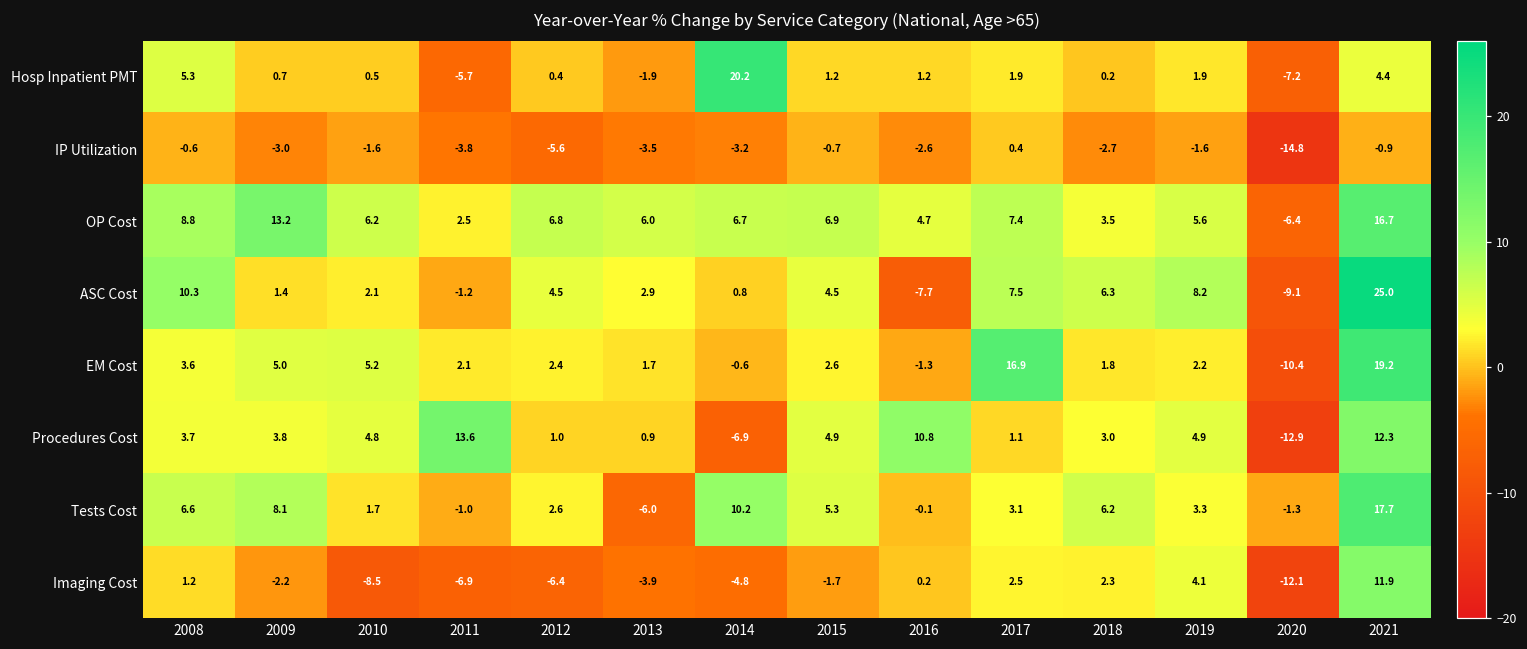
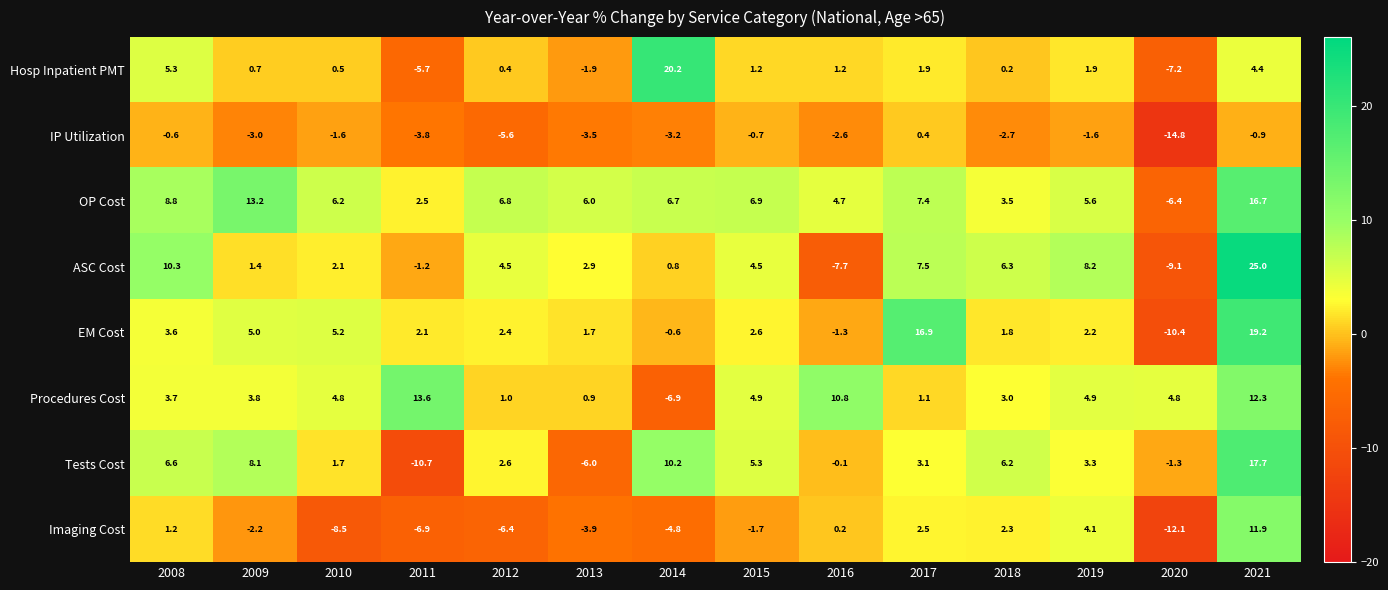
Procedures Cost, 2020: -12.9 -> 4.8
Tests Cost, 2011: -1.0 -> -10.7
